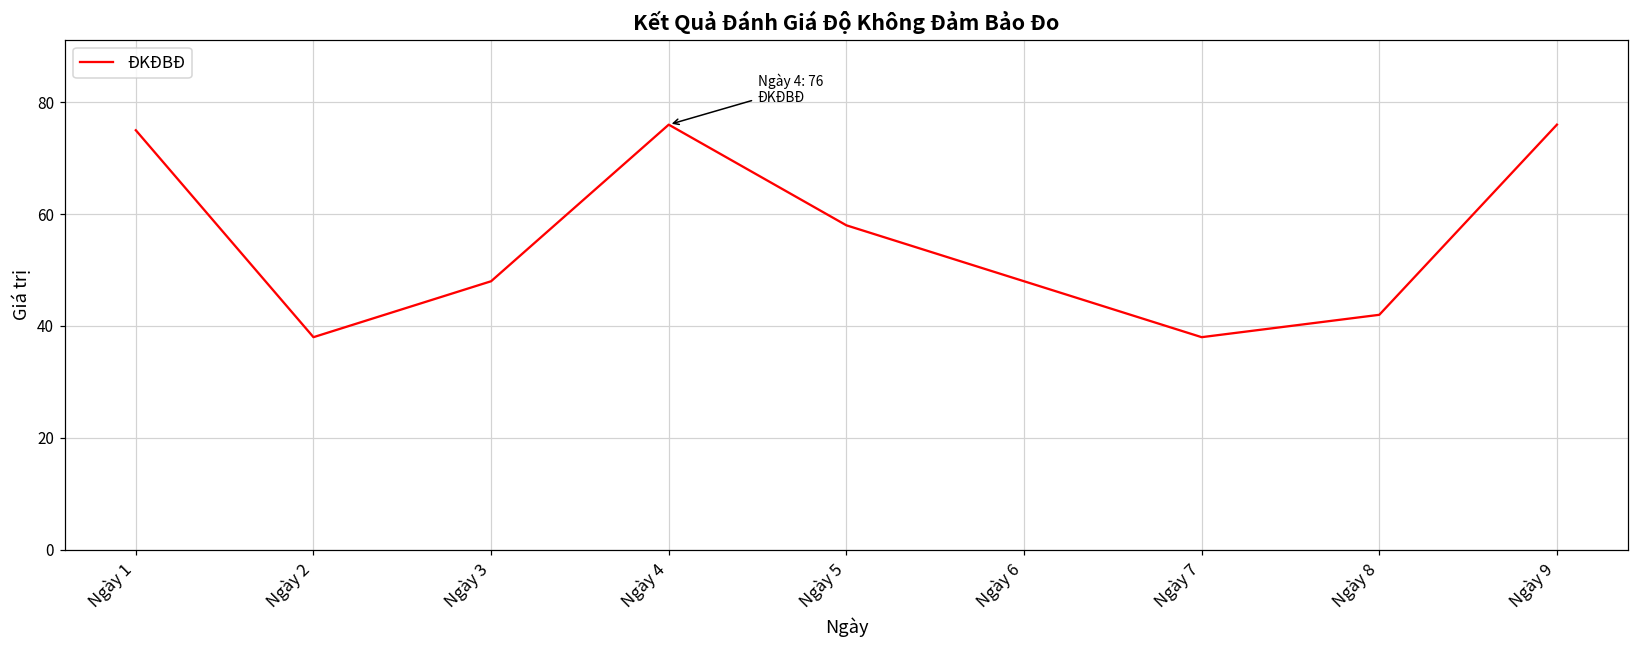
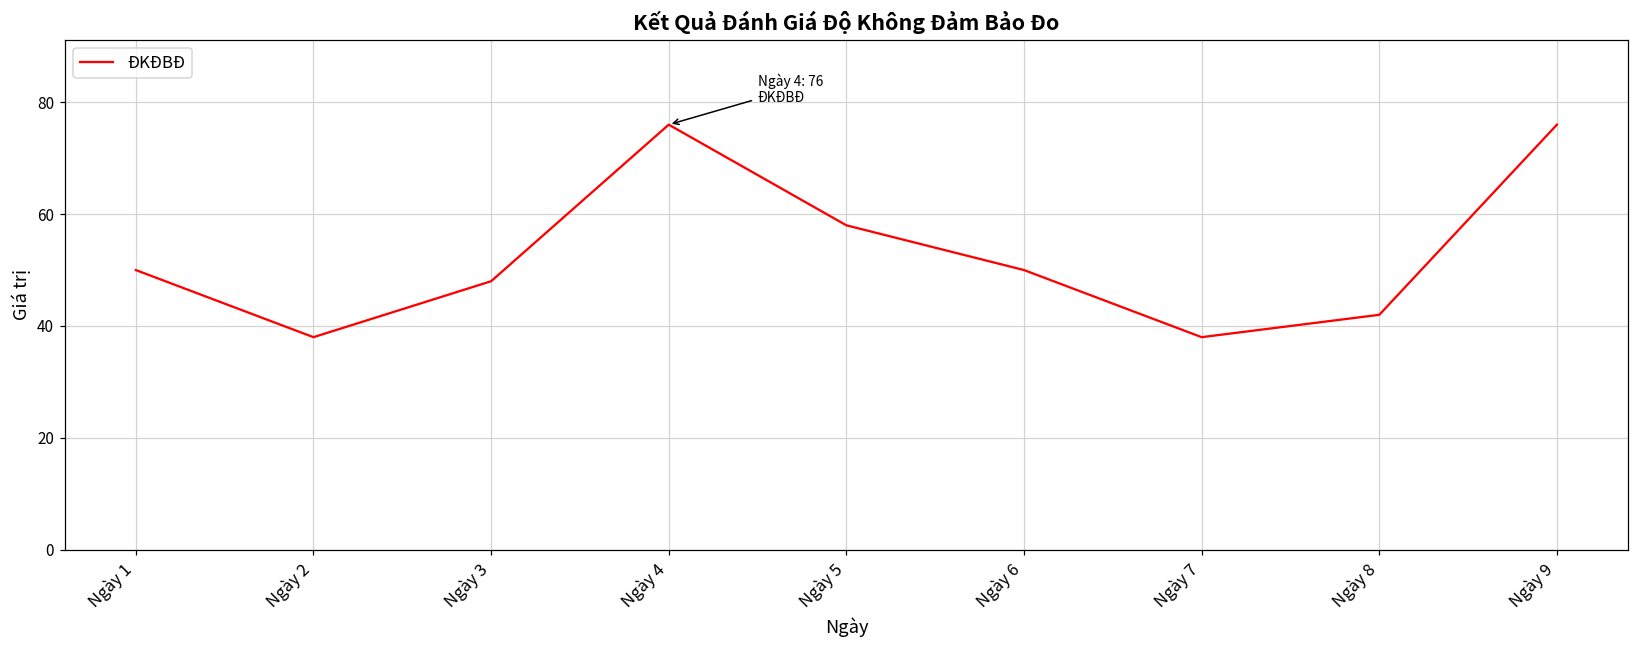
Ngày 1: 75 -> 50
Ngày 6: 48 -> 50
